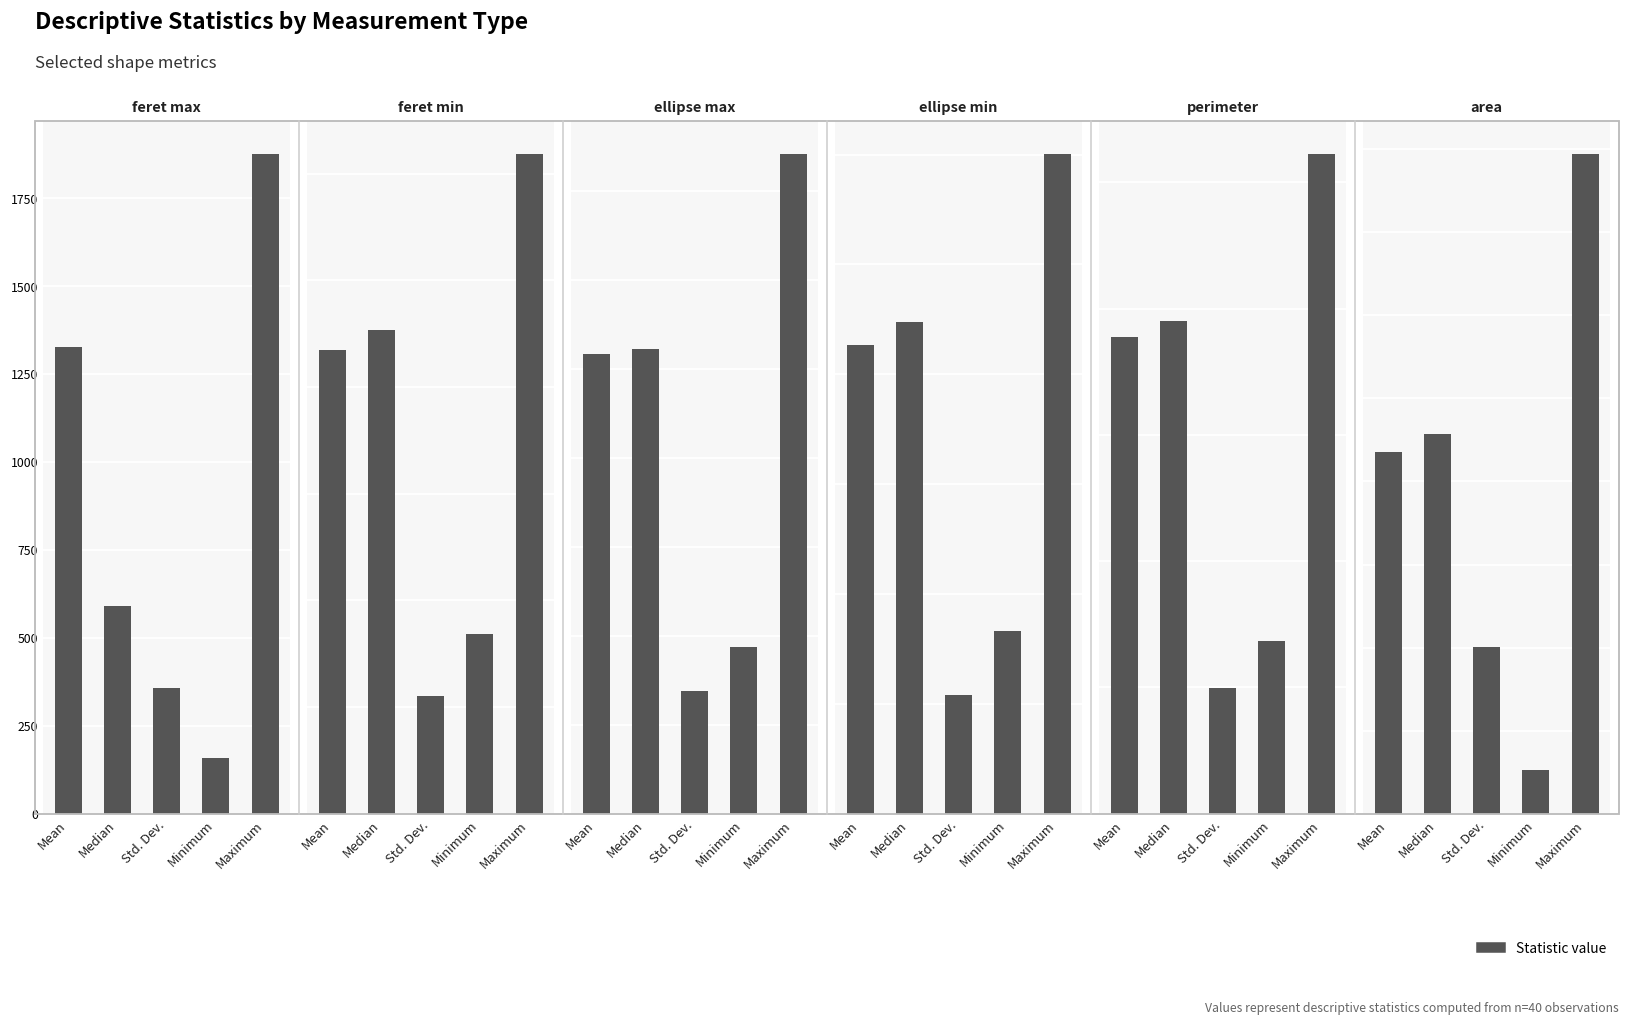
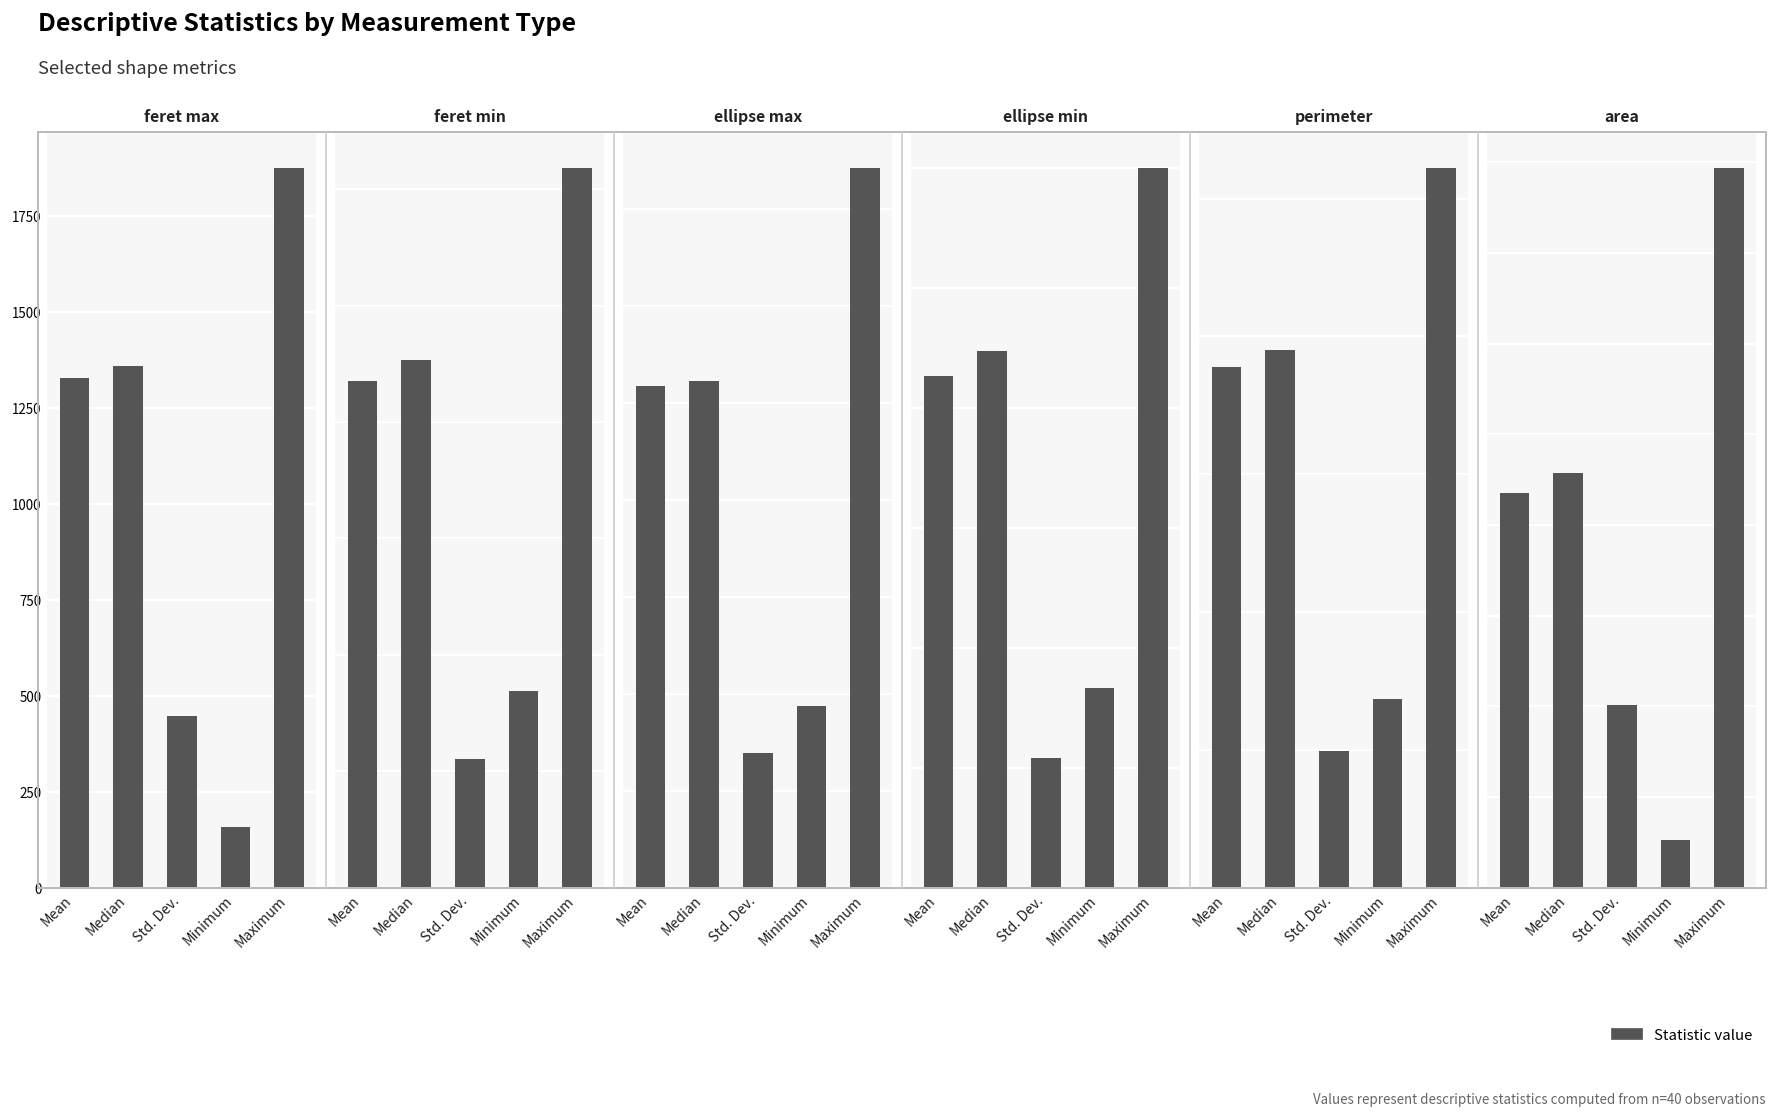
feret max, Median: 590 -> 1360
feret max, Std. Dev.: 360 -> 450
